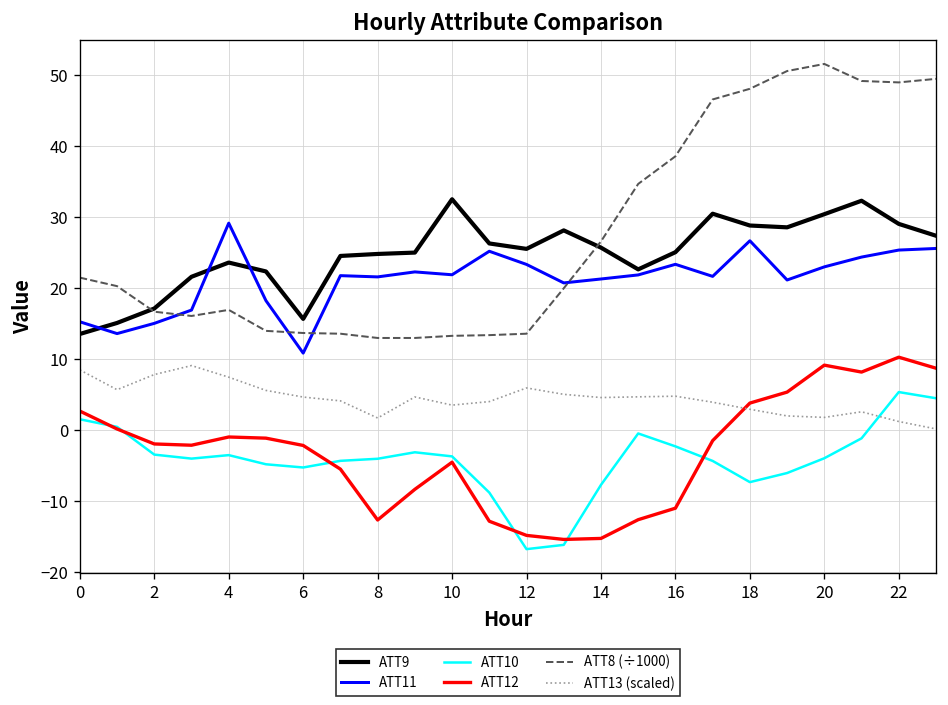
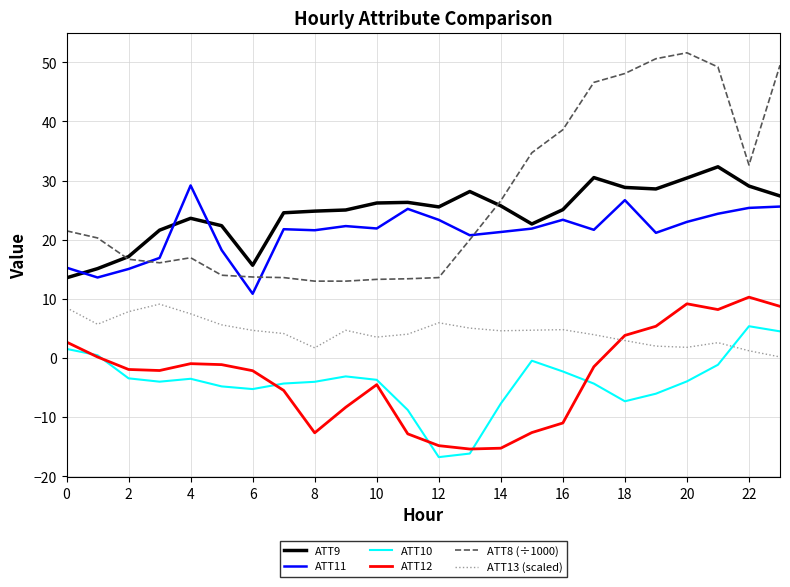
ATT9, 10: 33 -> 26
ATT8 (÷1000), 22: 49 -> 33
